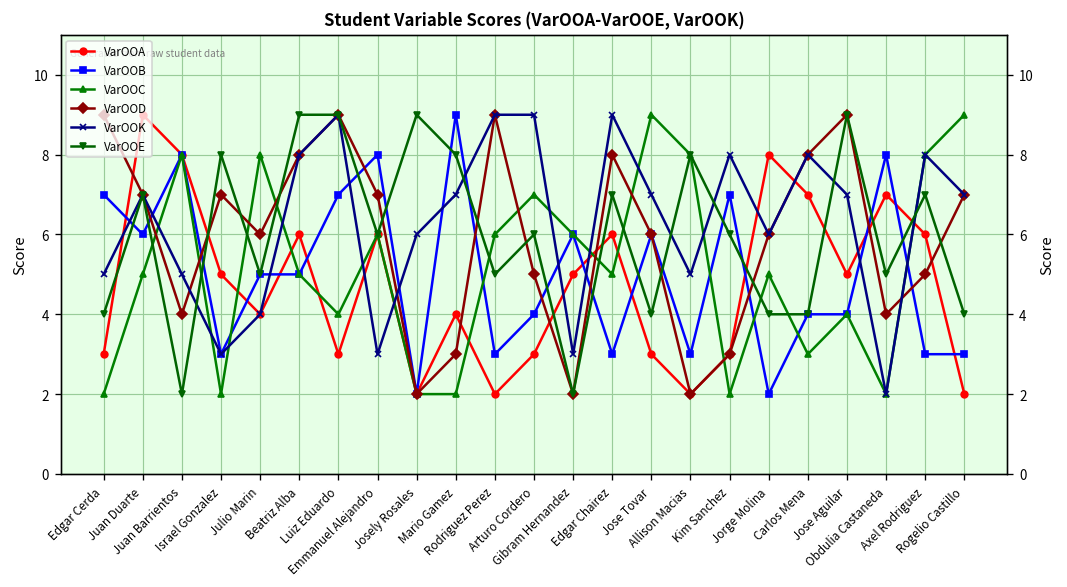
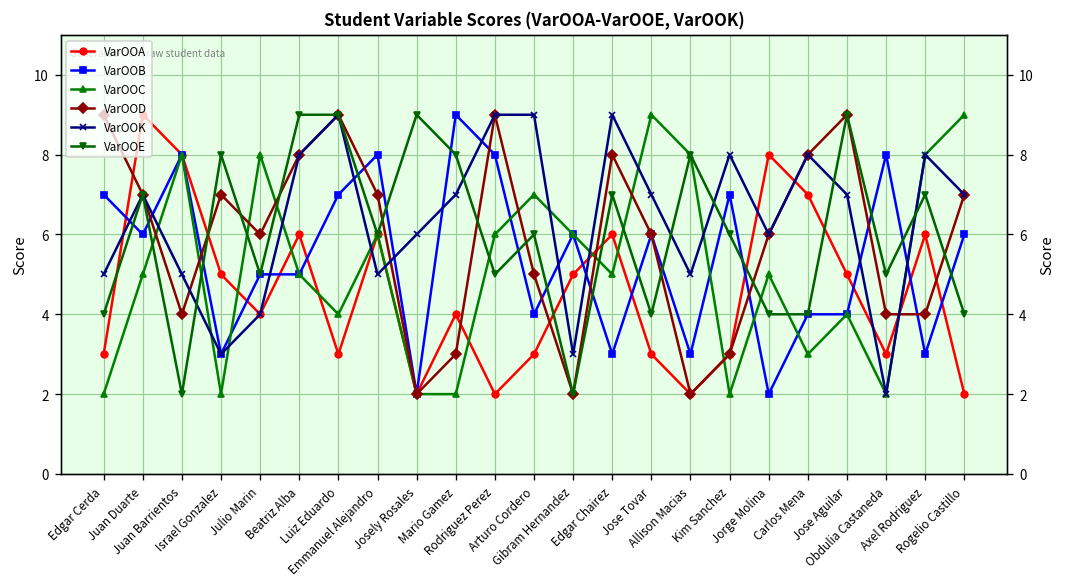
VarOOK, Emmanuel Alejandro: 3 -> 5
VarOOB, Rodriguez Perez: 3 -> 8
VarOOA, Obdulia Castaneda: 7 -> 3
VarOOD, Axel Rodriguez: 5 -> 4
VarOOB, Rogelio Castillo: 3 -> 6
